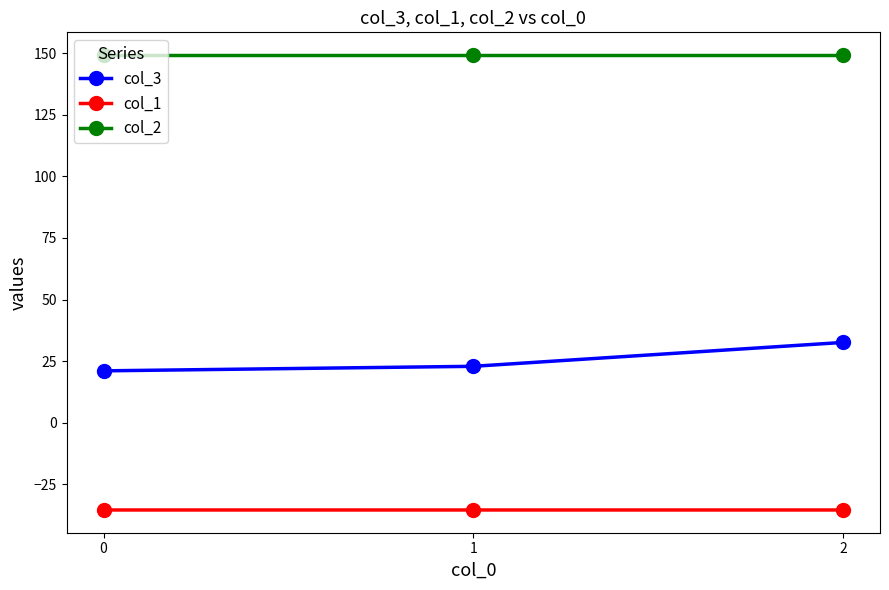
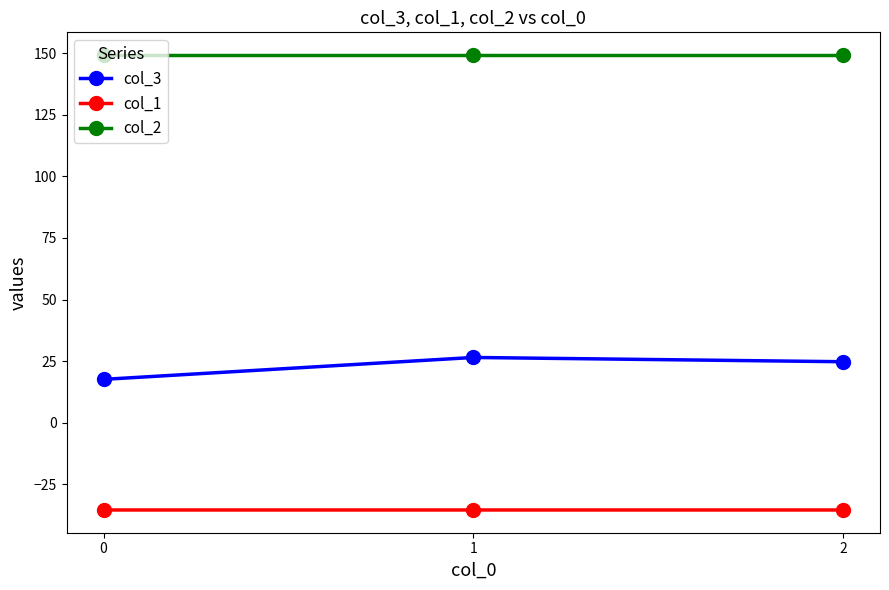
col_3, 0: 21 -> 18
col_3, 1: 23 -> 27
col_3, 2: 33 -> 25
